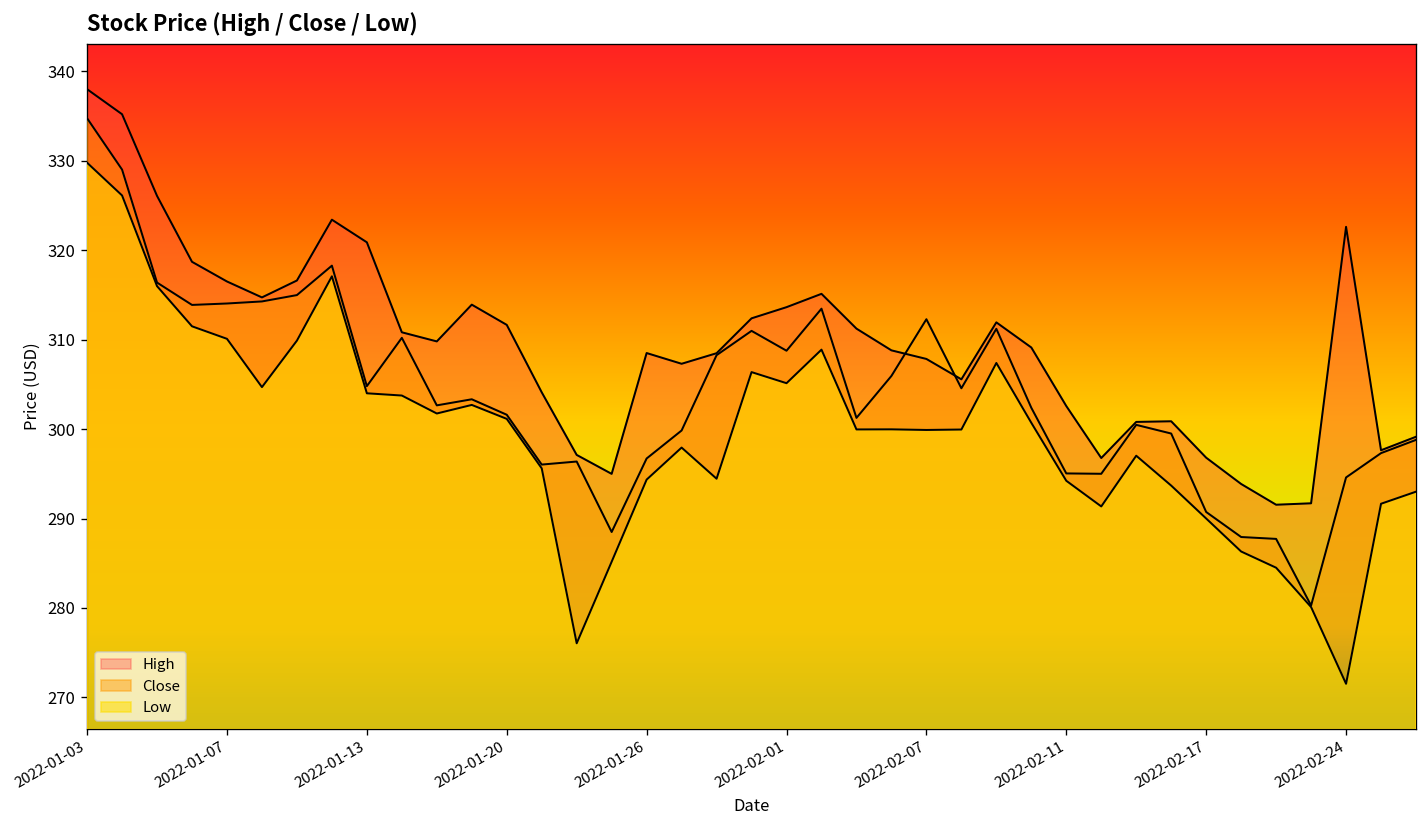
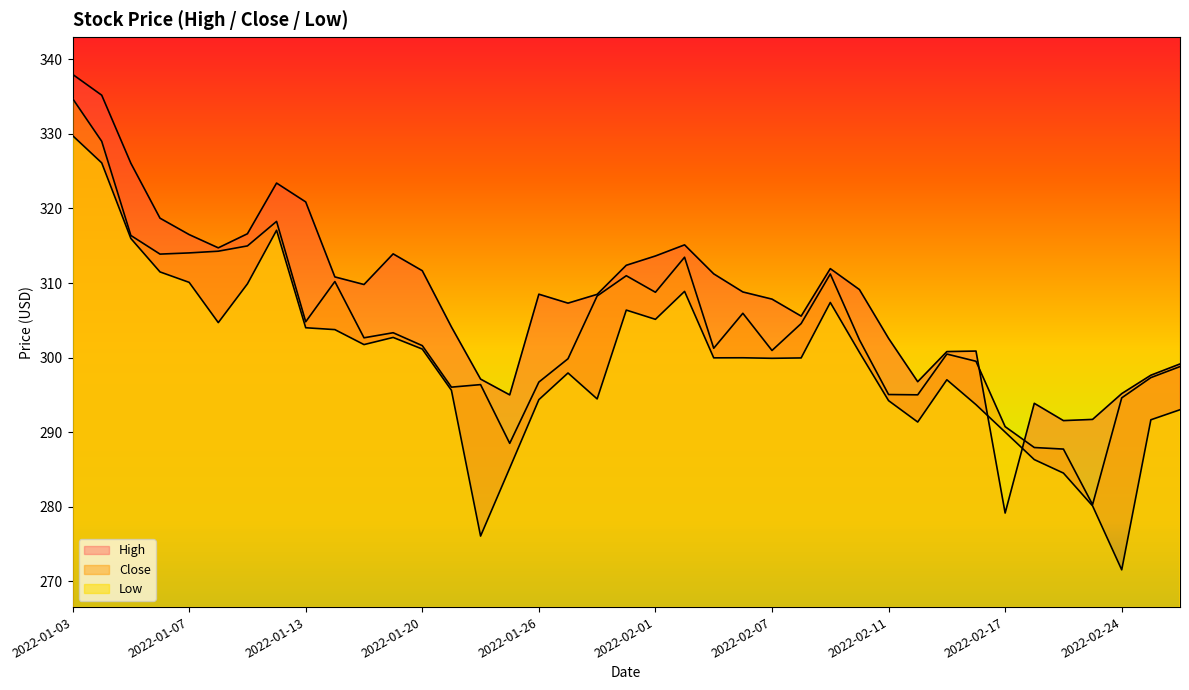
Close, 2022-02-07: 312 -> 301
High, 2022-02-17: 297 -> 279
High, 2022-02-24: 323 -> 295
